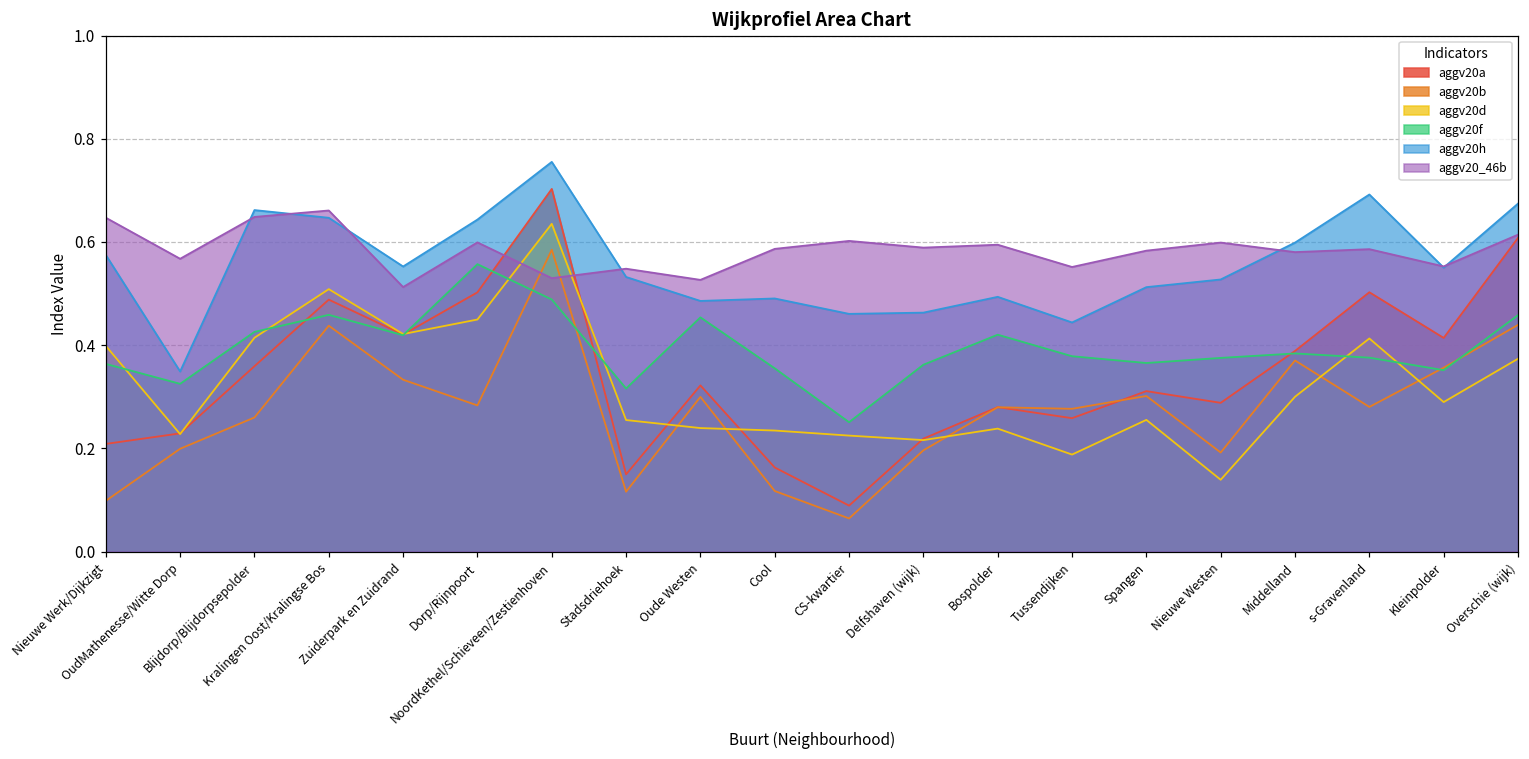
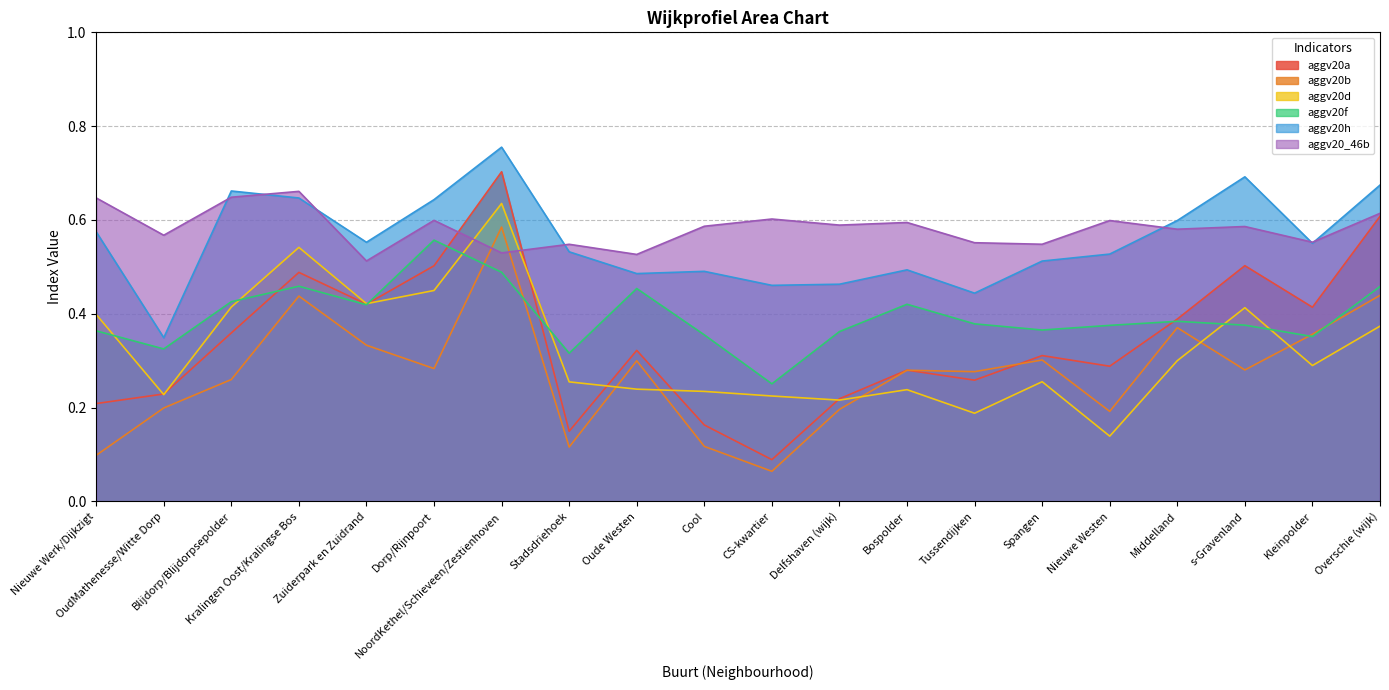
aggv20d, Kralingen Oost/Kralingse Bos: 0.51 -> 0.54
aggv20_46b, Spangen: 0.58 -> 0.55
